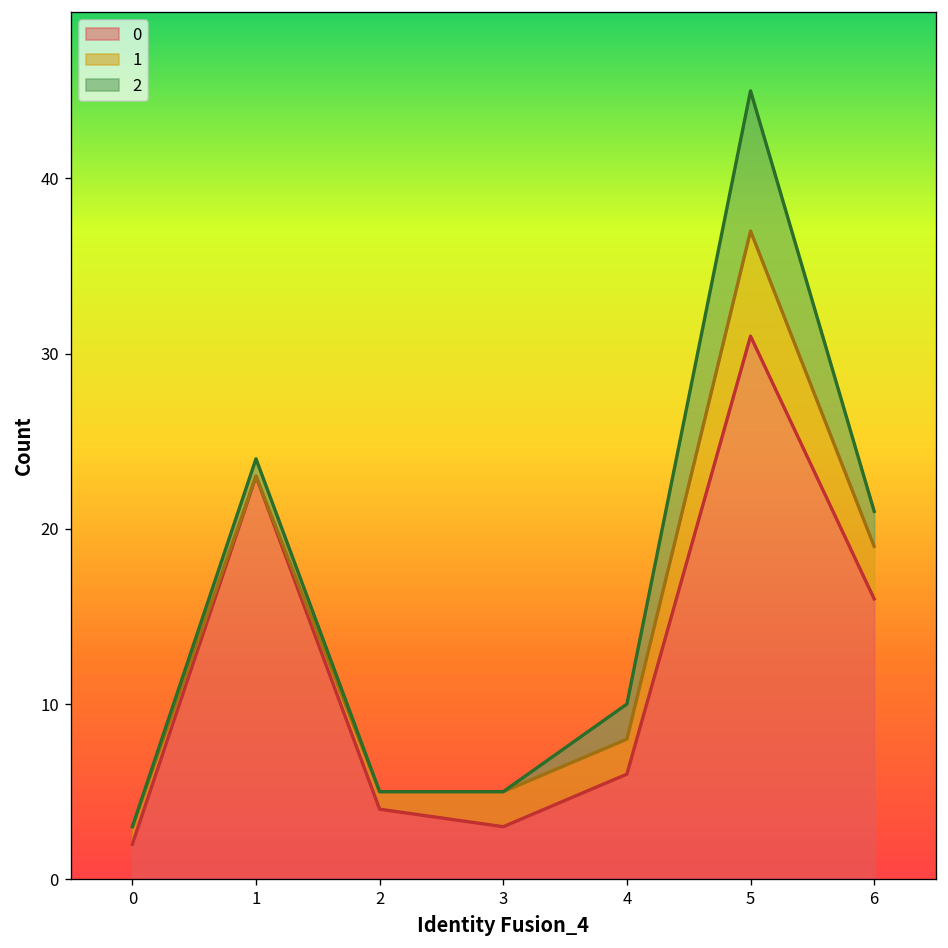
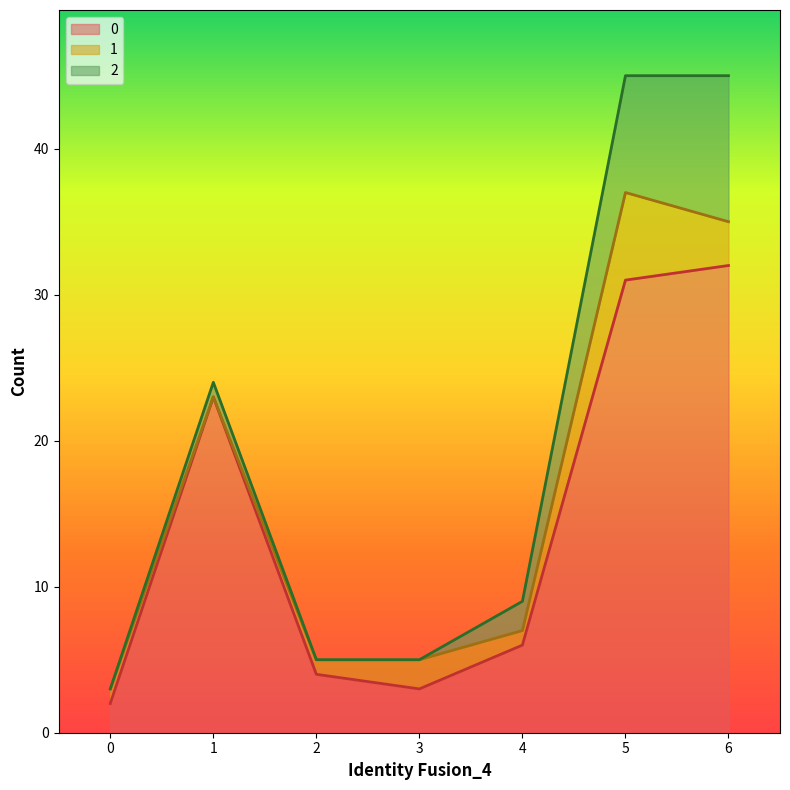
1, 4: 2 -> 1
0, 6: 16 -> 32
2, 6: 2 -> 10
